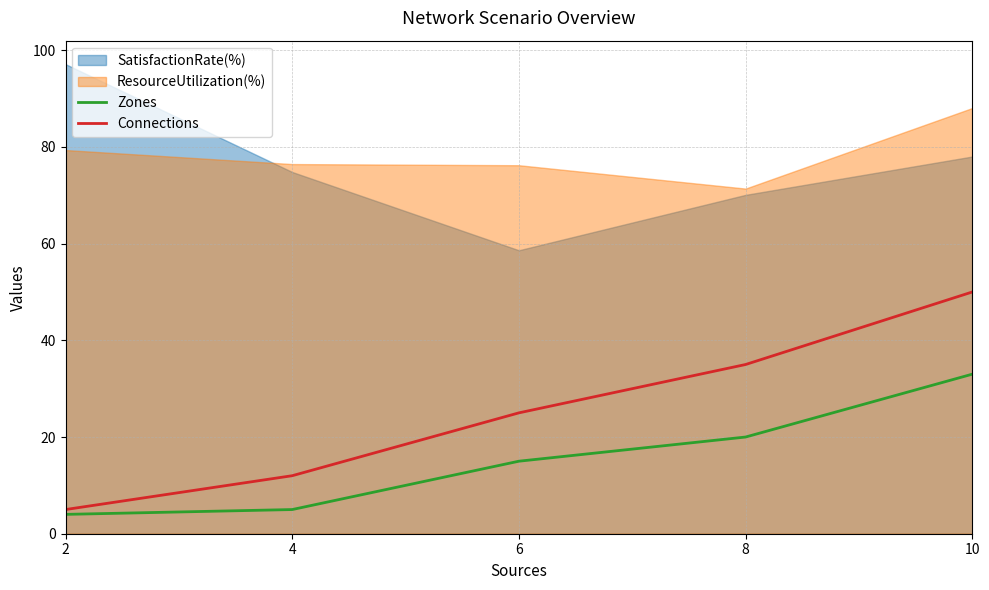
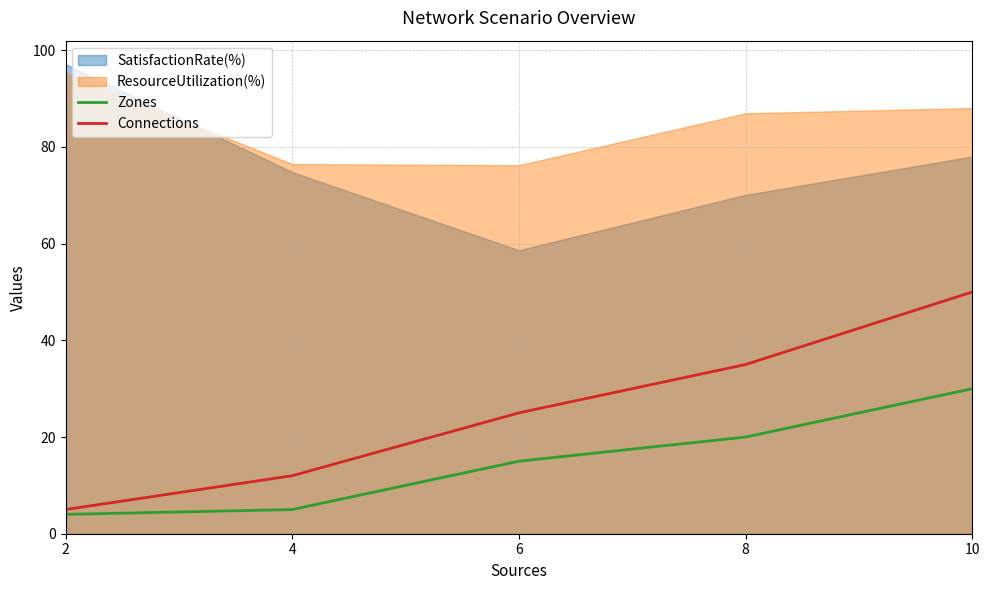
ResourceUtilization(%), 2: 79 -> 95
ResourceUtilization(%), 8: 71 -> 87
Zones, 10: 33 -> 30
